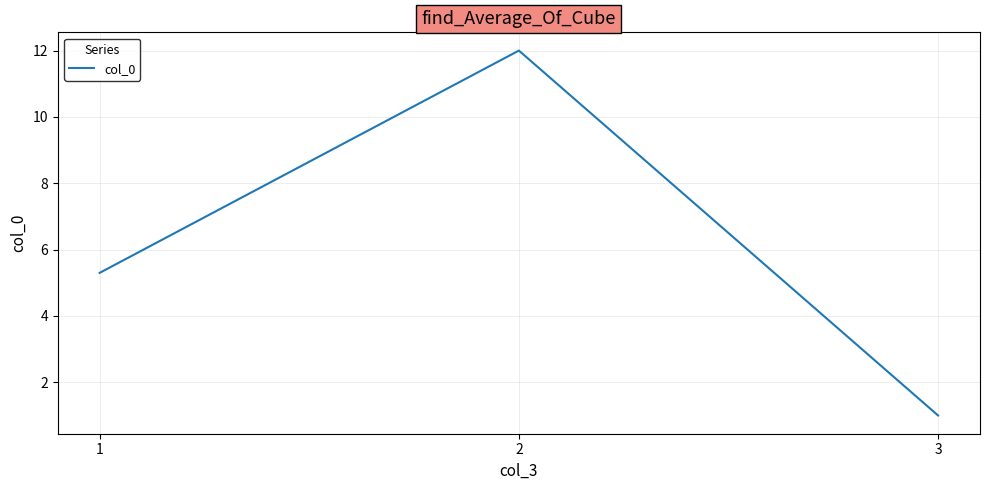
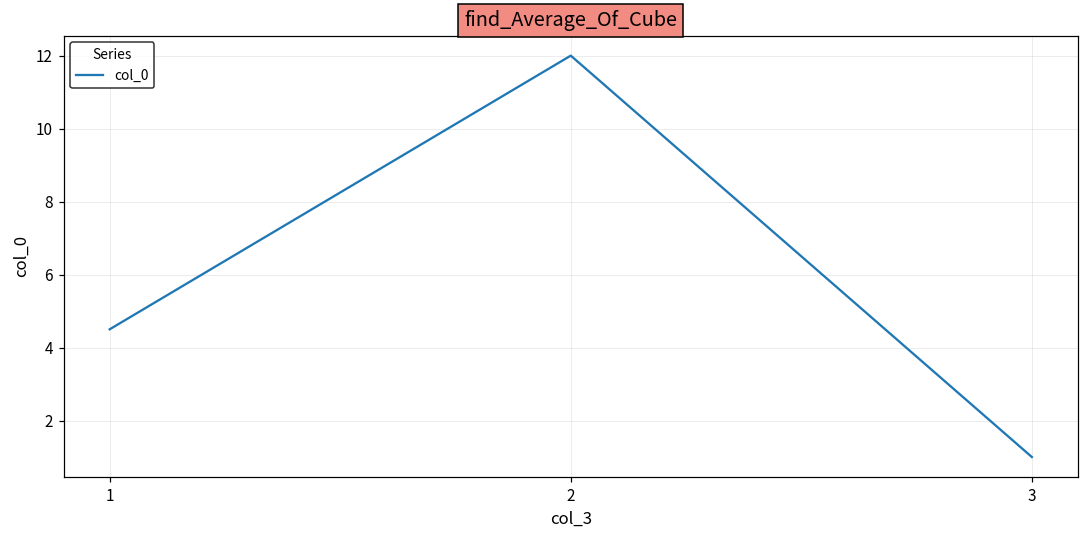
1: 5.3 -> 4.5
